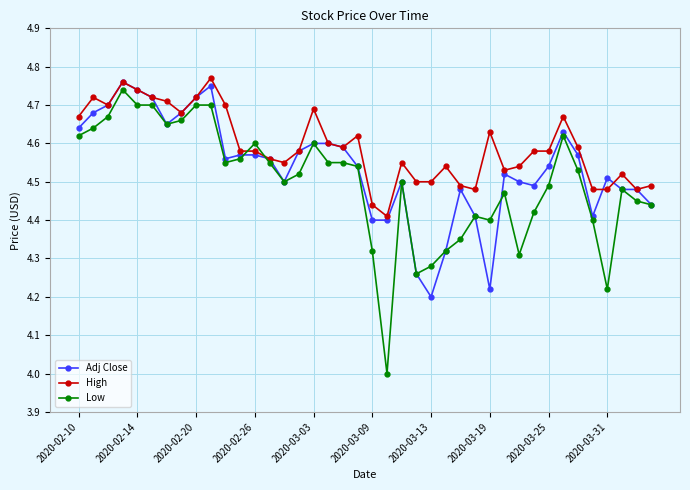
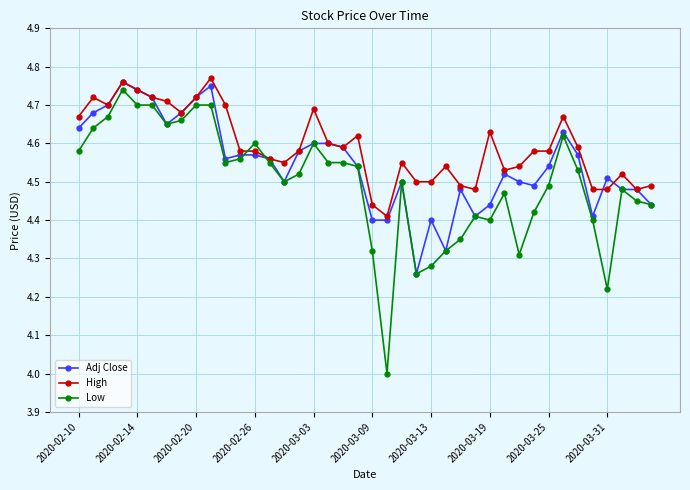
Low, 2020-02-10: 4.62 -> 4.58
Adj Close, 2020-03-13: 4.2 -> 4.4
Adj Close, 2020-03-19: 4.22 -> 4.44
